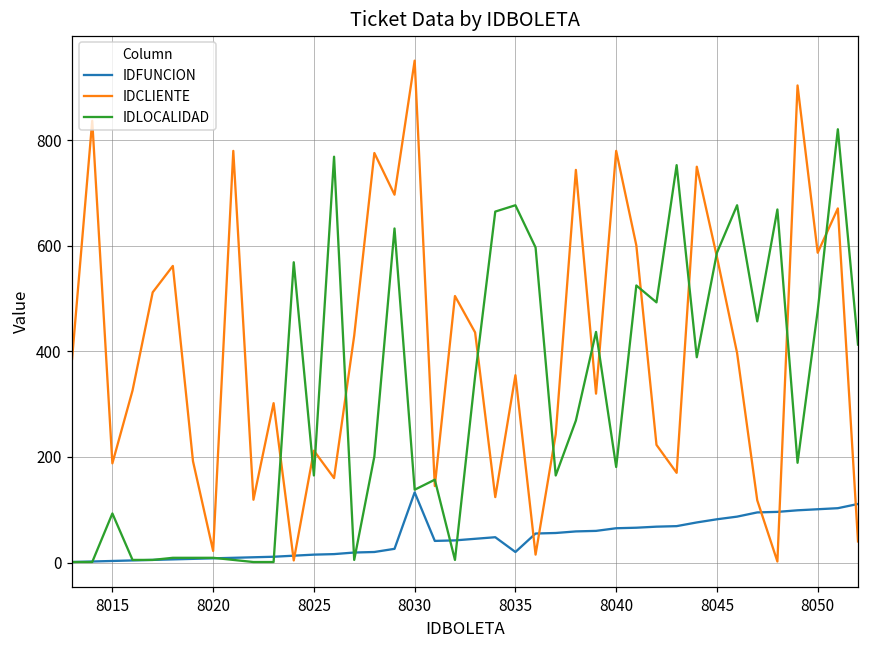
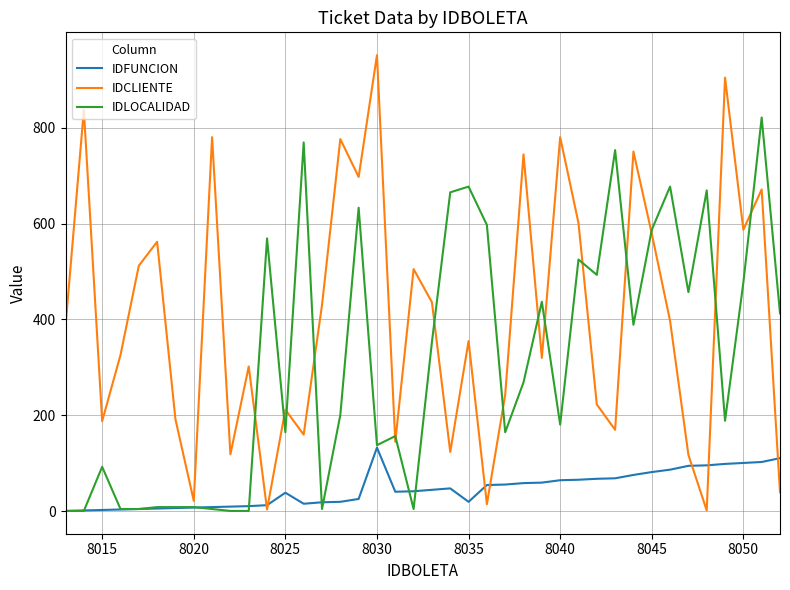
IDFUNCION, 8025: 20 -> 40
